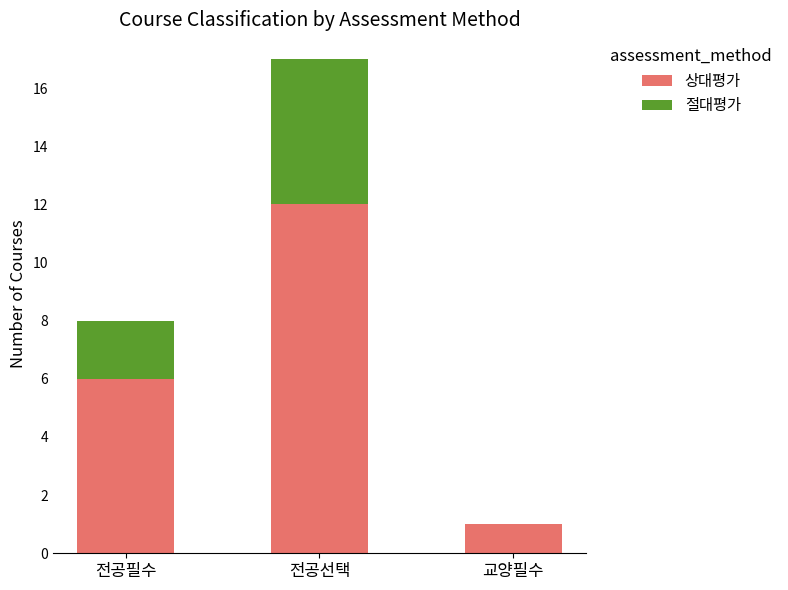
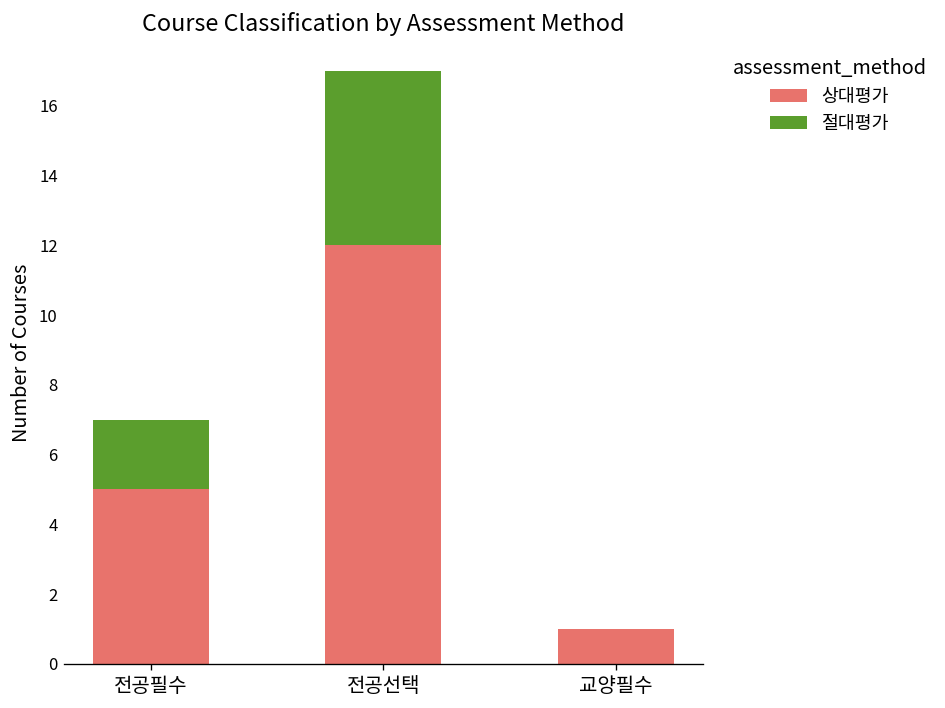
상대평가, 전공필수: 6 -> 5
